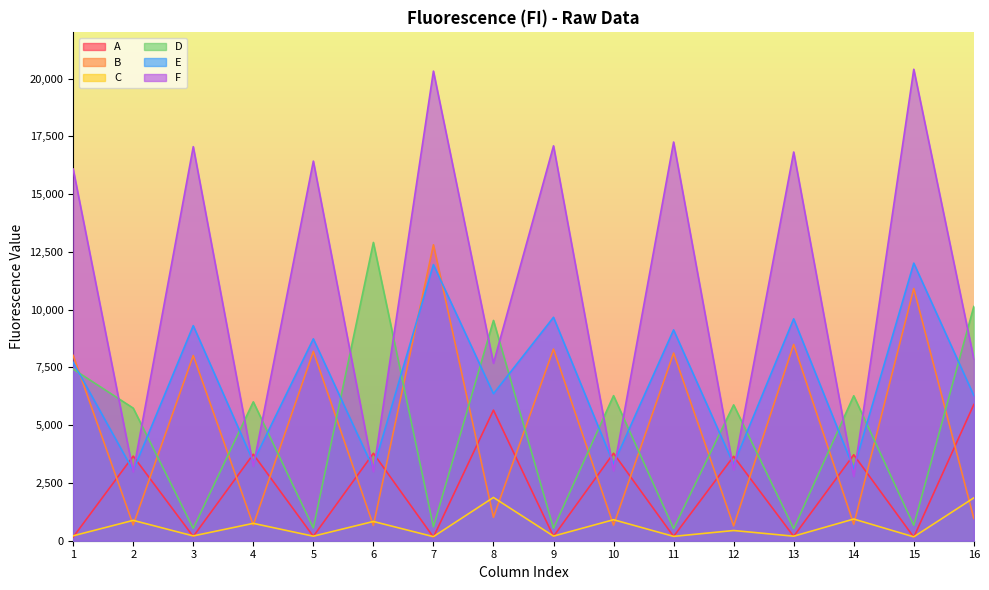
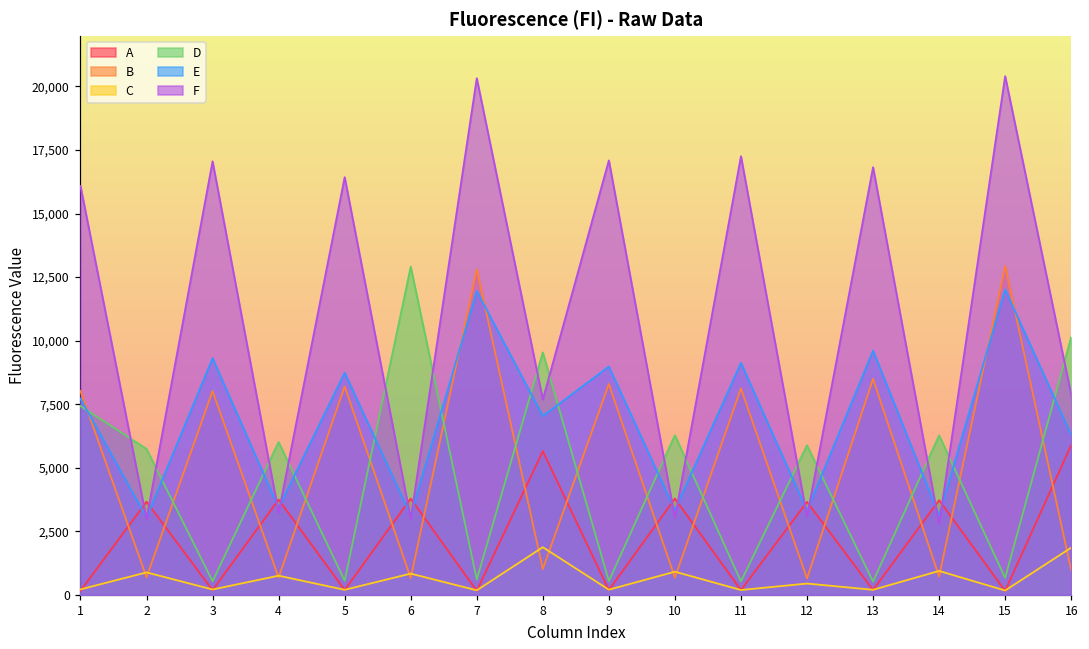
E, 8: 6,400 -> 7,000
E, 9: 9,700 -> 9,000
B, 15: 10,900 -> 12,900
